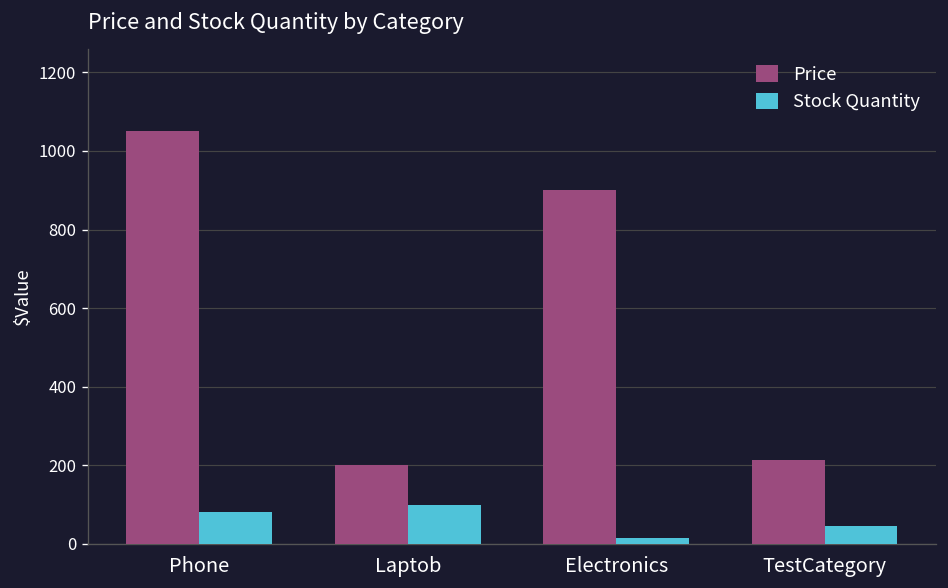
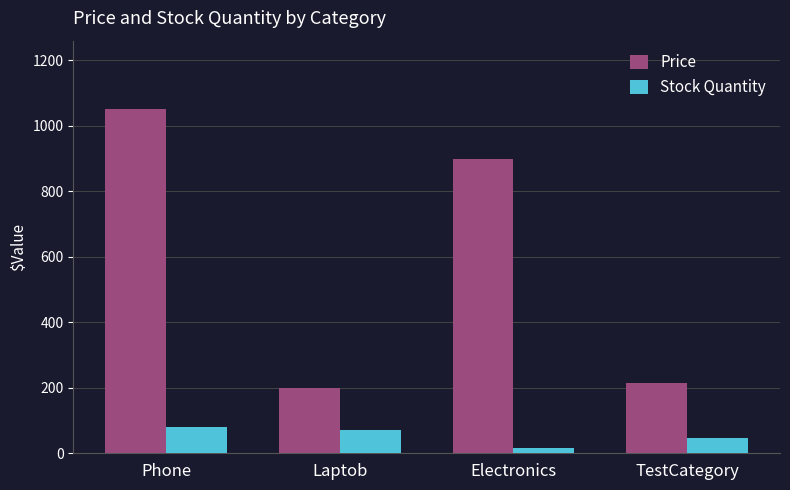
Stock Quantity, Laptob: 100 -> 70
